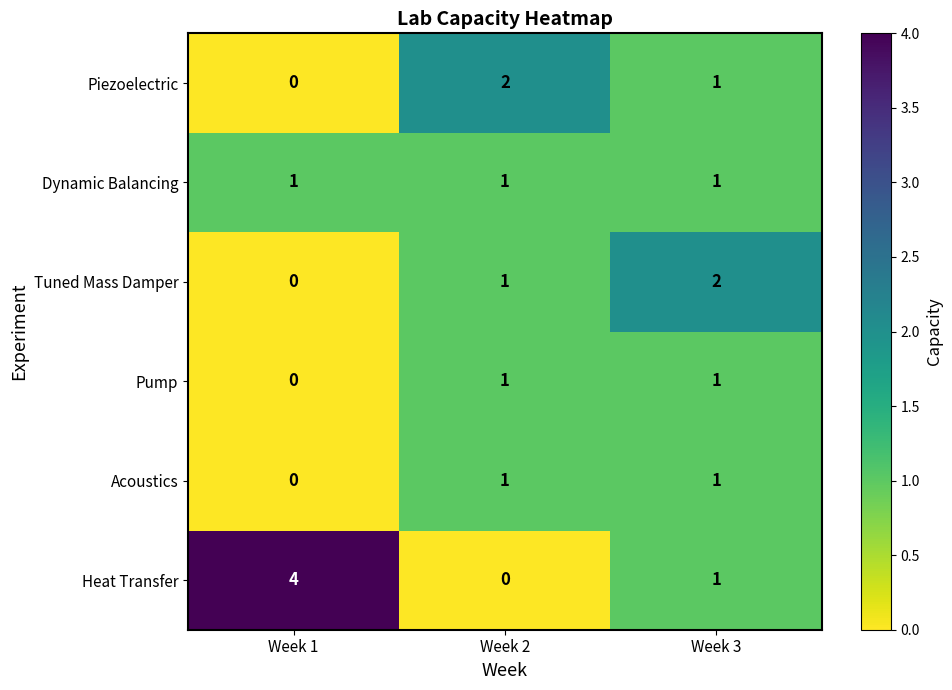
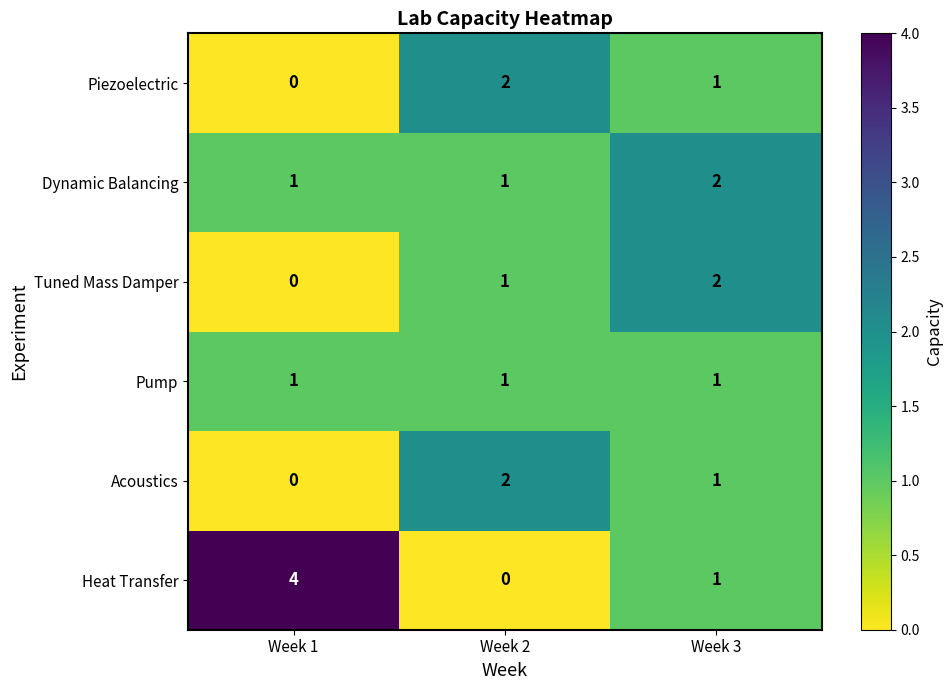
Dynamic Balancing, Week 3: 1 -> 2
Pump, Week 1: 0 -> 1
Acoustics, Week 2: 1 -> 2
